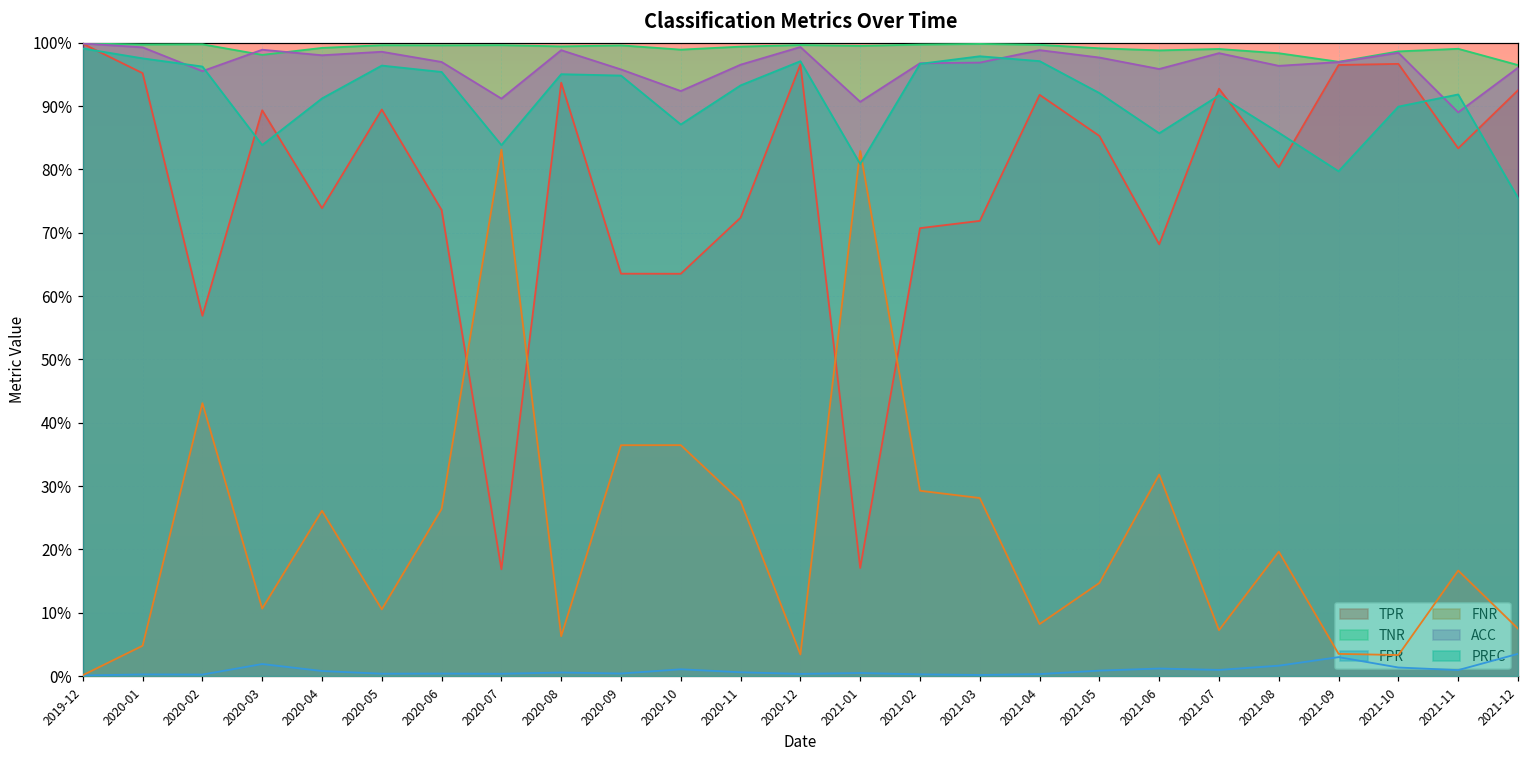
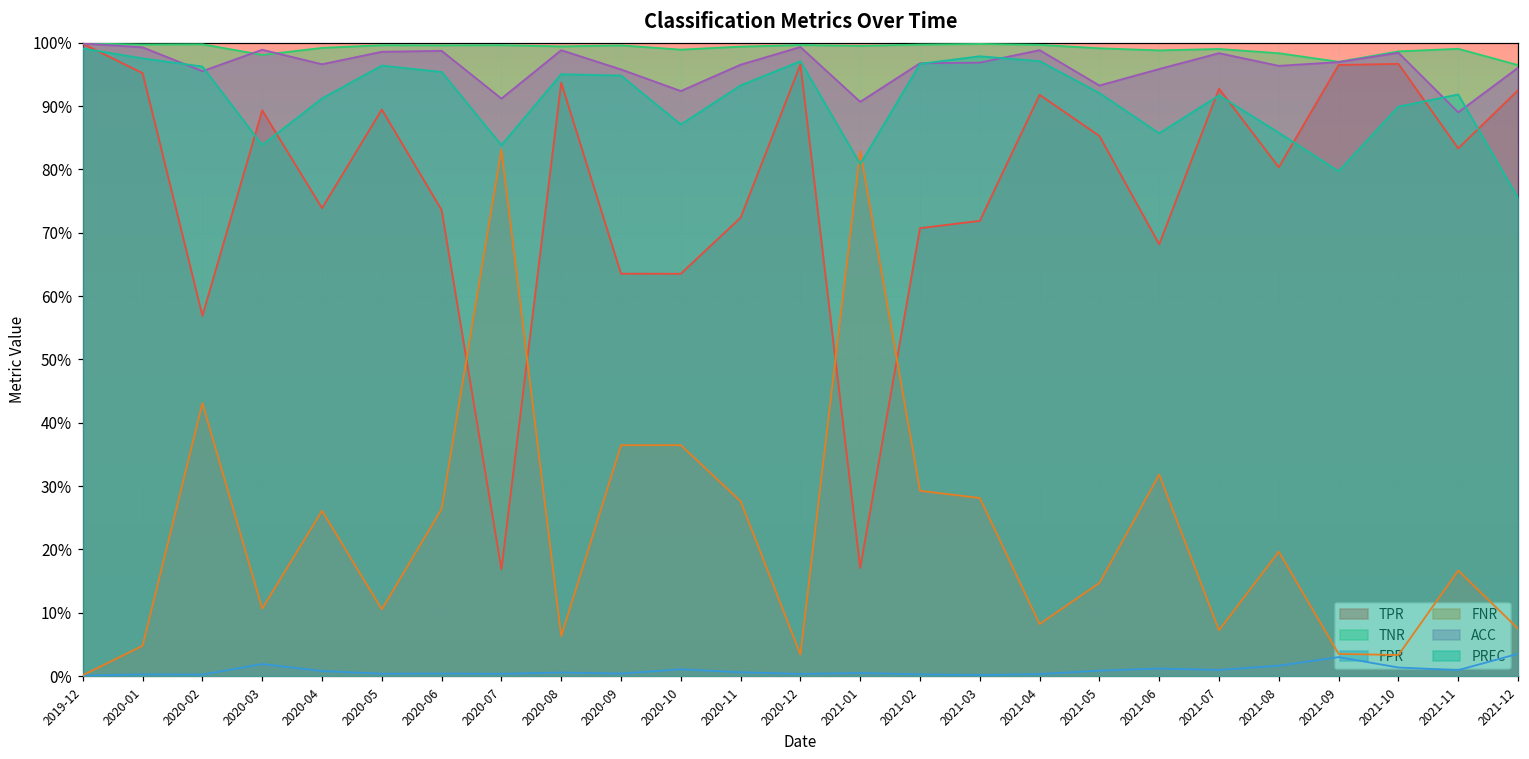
ACC, 2020-04: 98% -> 97%
ACC, 2020-06: 97% -> 99%
ACC, 2021-05: 98% -> 93%
